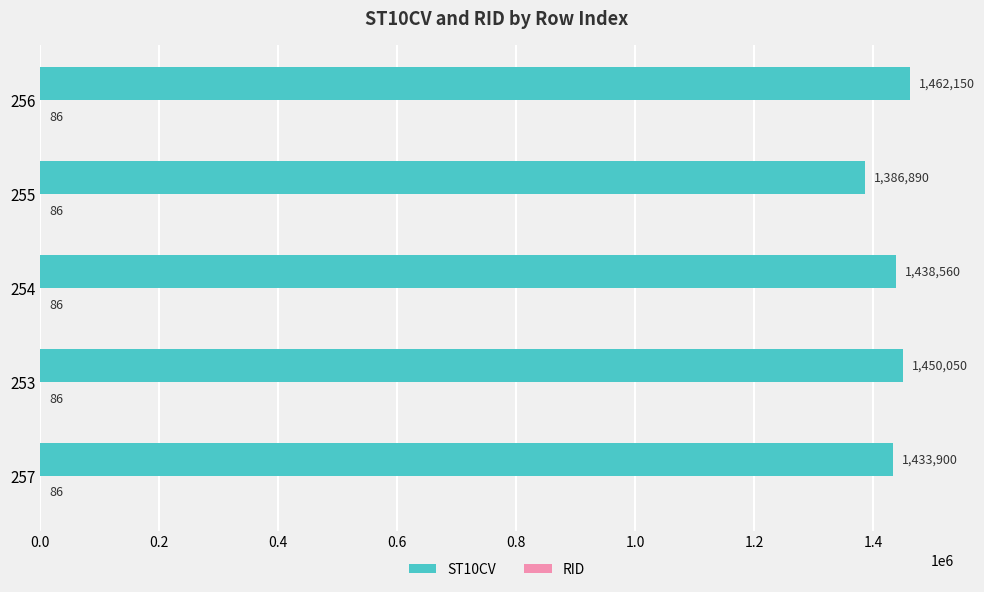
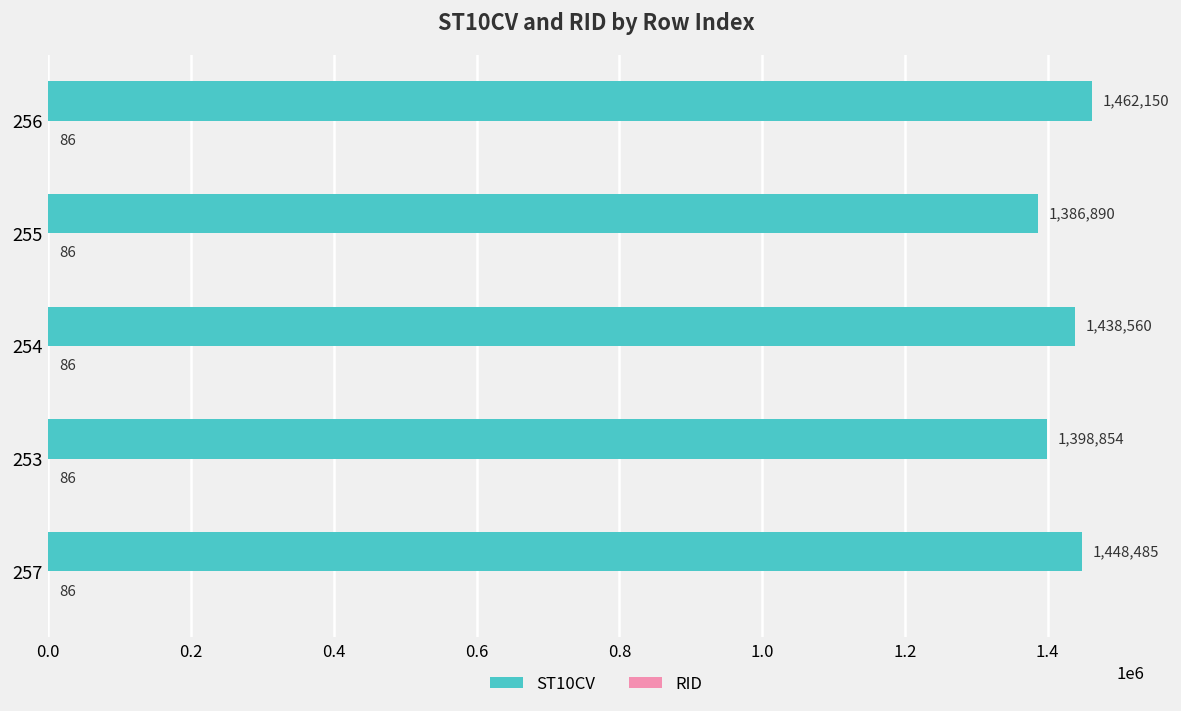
ST10CV, 253: 1,450,050 -> 1,398,854
ST10CV, 257: 1,433,900 -> 1,448,485
